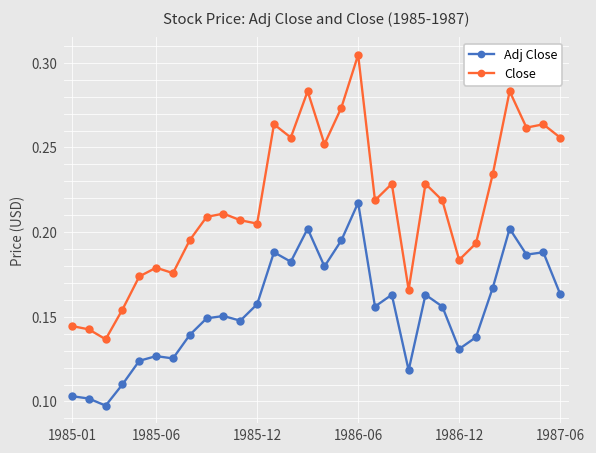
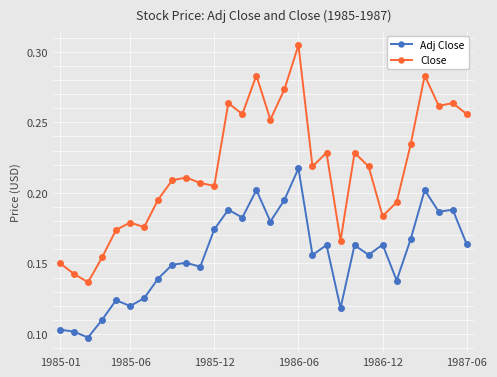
Close, 1985-01: 0.145 -> 0.150
Adj Close, 1985-06: 0.127 -> 0.120
Adj Close, 1985-12: 0.157 -> 0.174
Adj Close, 1986-12: 0.131 -> 0.163
